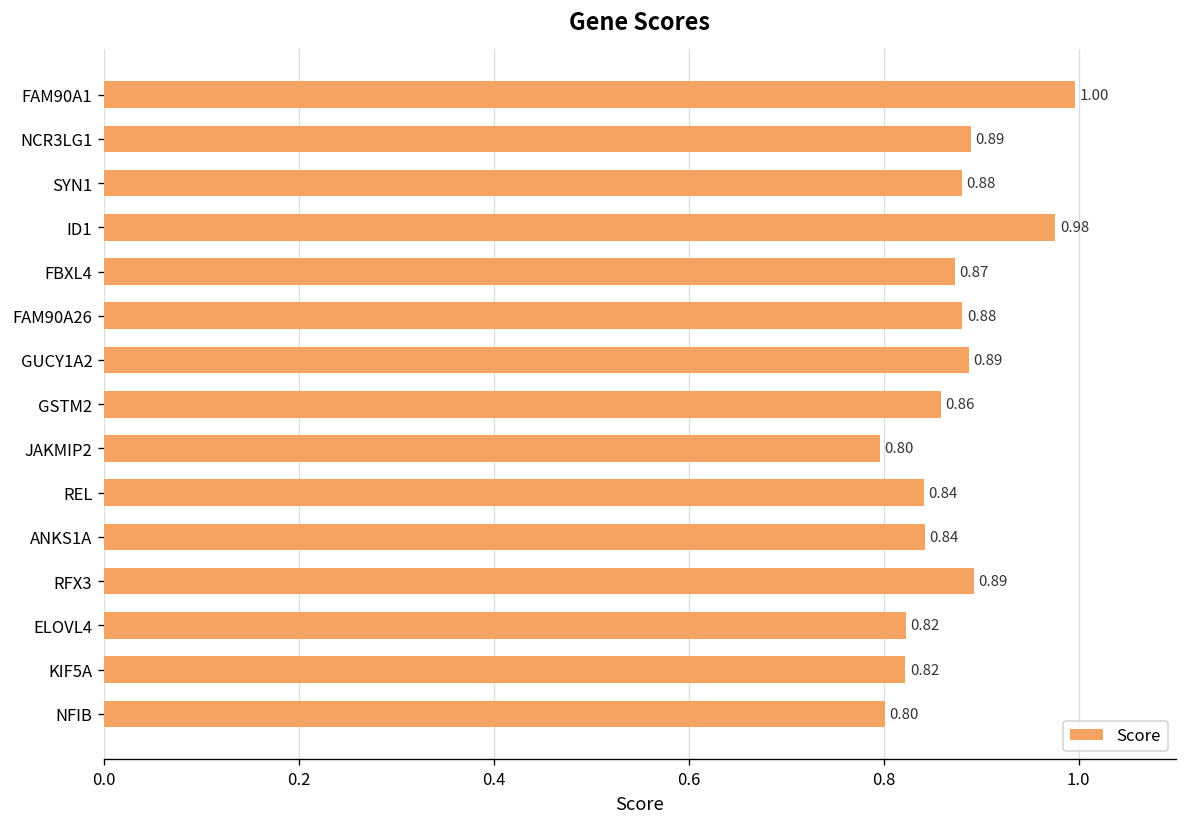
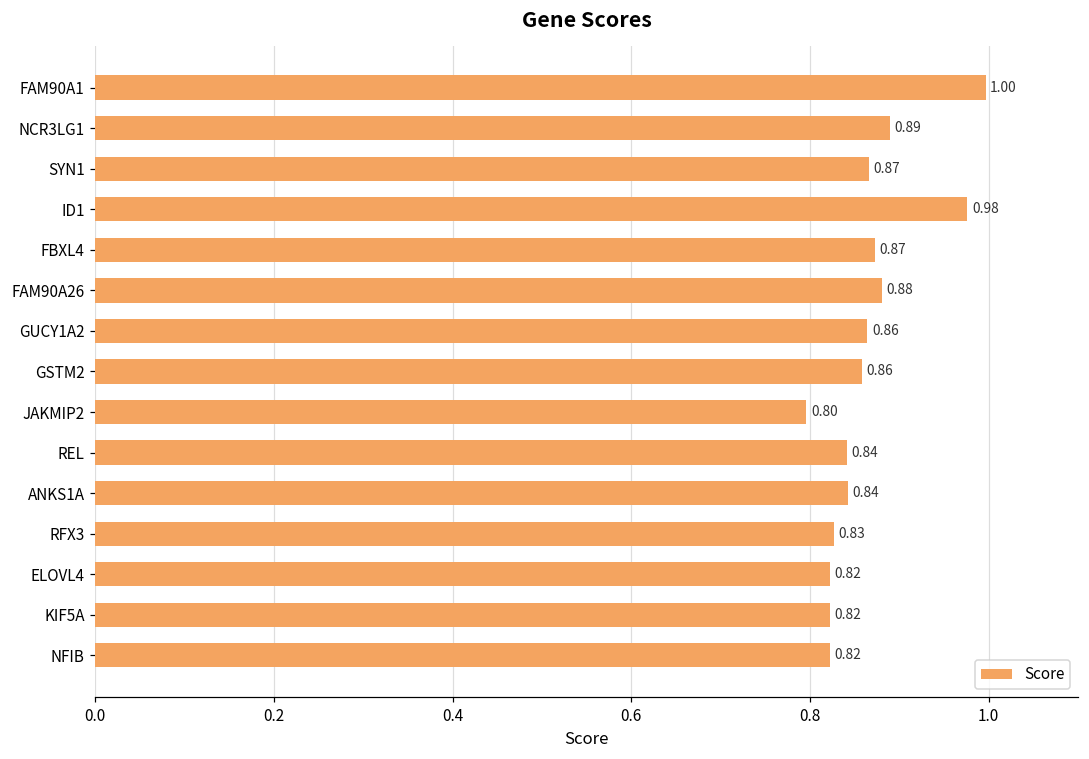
SYN1: 0.88 -> 0.87
GUCY1A2: 0.89 -> 0.86
RFX3: 0.89 -> 0.83
NFIB: 0.80 -> 0.82
